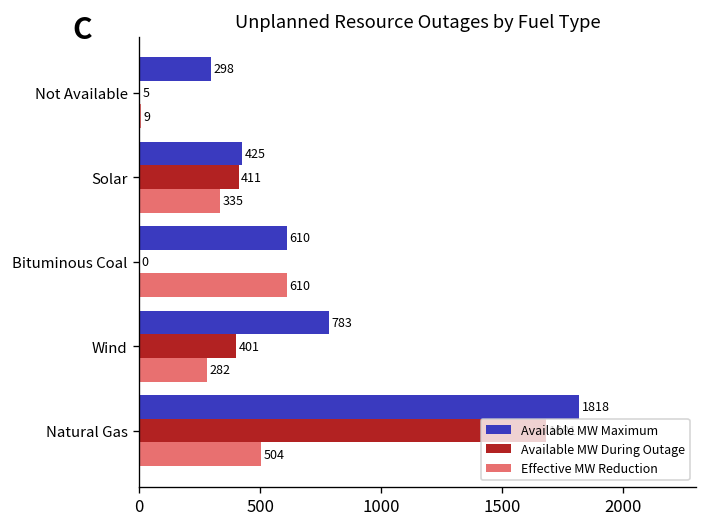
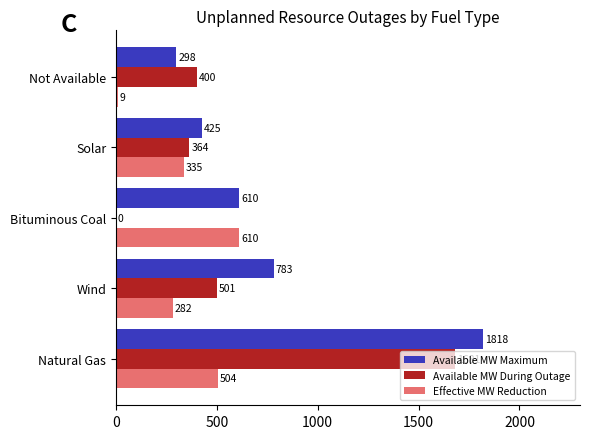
Available MW During Outage, Not Available: 5 -> 400
Available MW During Outage, Solar: 411 -> 364
Available MW During Outage, Wind: 401 -> 501
